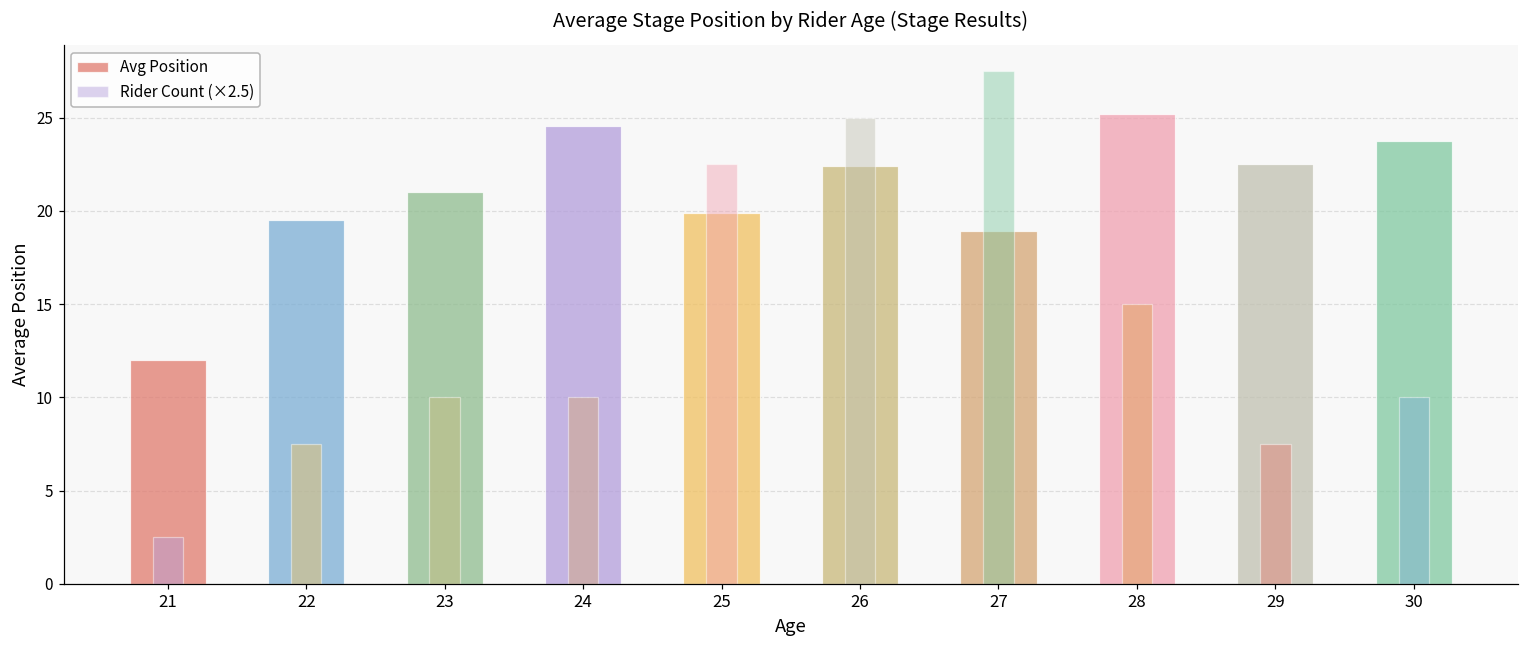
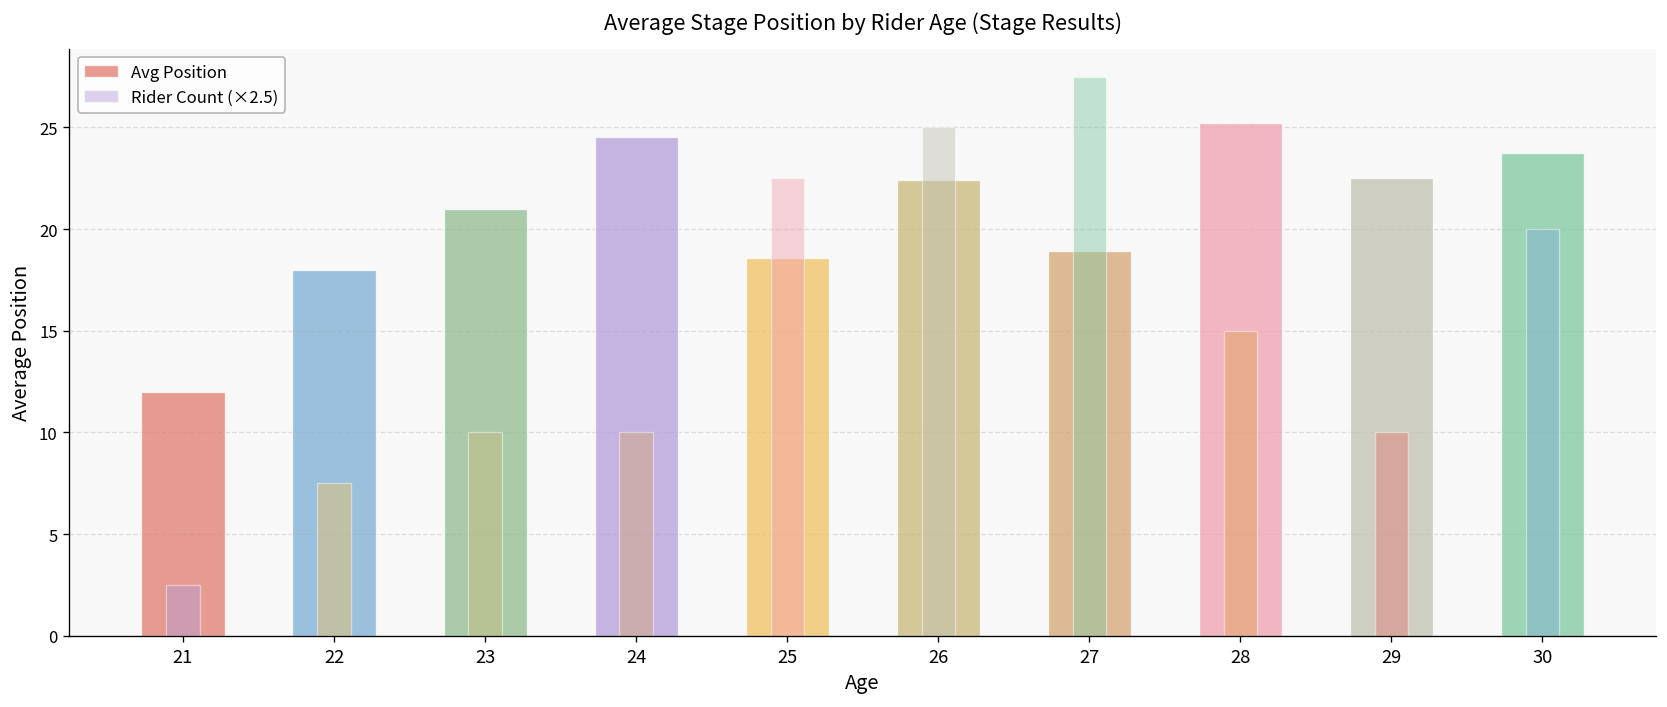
Avg Position, 22: 19.5 -> 18.0
Avg Position, 25: 19.9 -> 18.6
Rider Count (×2.5), 29: 7.5 -> 10.0
Rider Count (×2.5), 30: 10.0 -> 20.0
